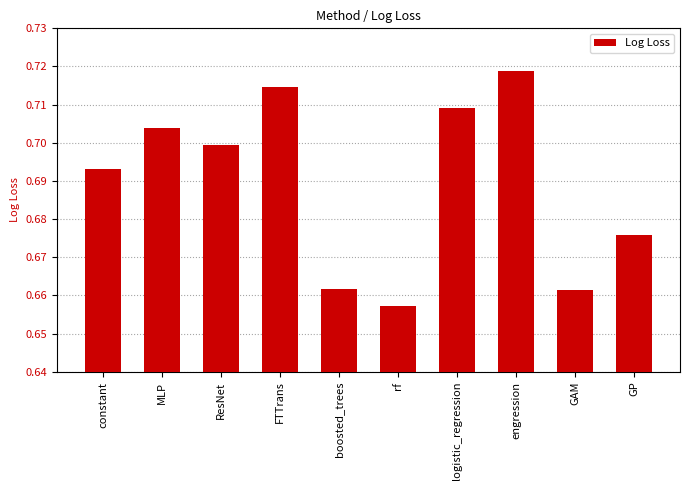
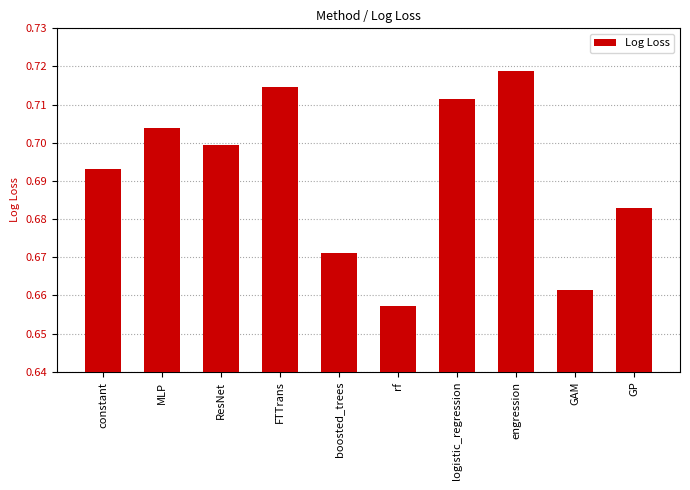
boosted_trees: 0.662 -> 0.671
logistic_regression: 0.709 -> 0.711
GP: 0.676 -> 0.683
